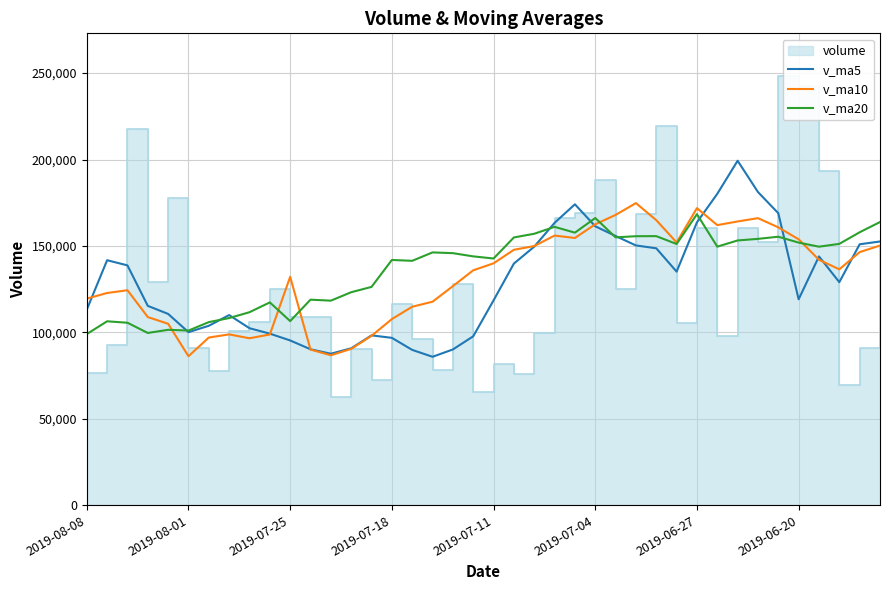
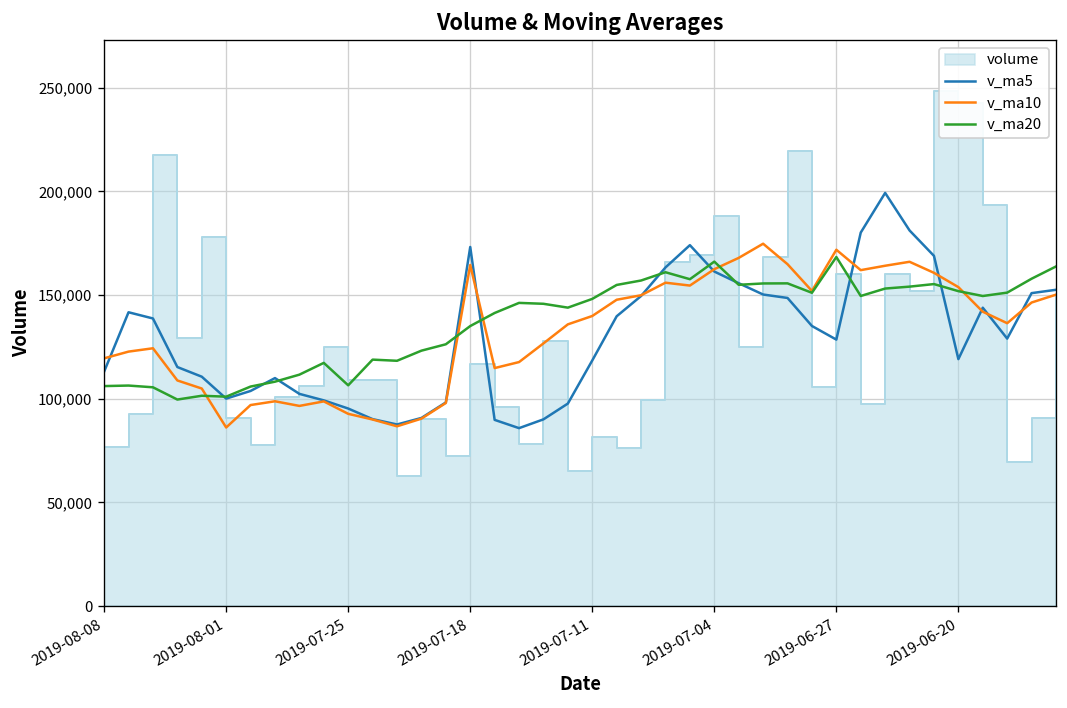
v_ma20, 2019-08-08: 99,000 -> 106,000
v_ma10, 2019-07-25: 132,000 -> 93,000
v_ma5, 2019-07-18: 97,000 -> 173,000
v_ma10, 2019-07-18: 108,000 -> 165,000
v_ma20, 2019-07-18: 142,000 -> 135,000
v_ma20, 2019-07-11: 143,000 -> 148,000
v_ma5, 2019-06-27: 164,000 -> 129,000
